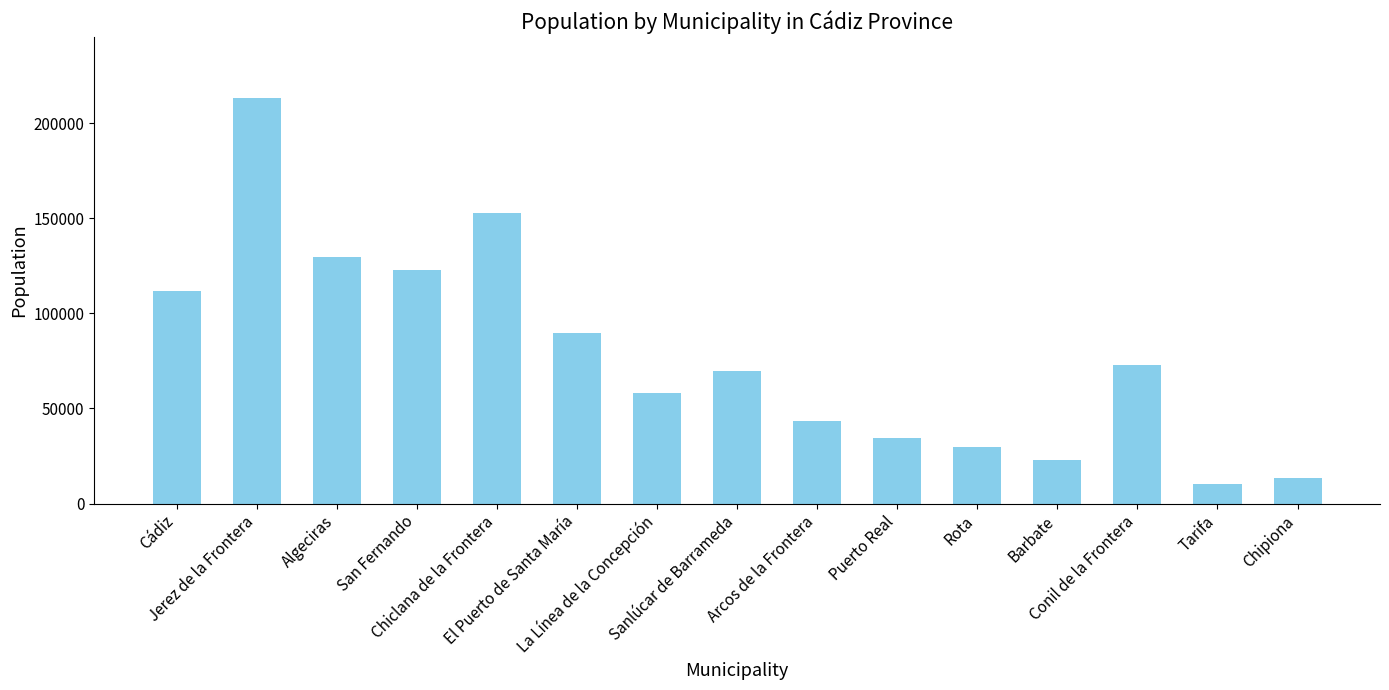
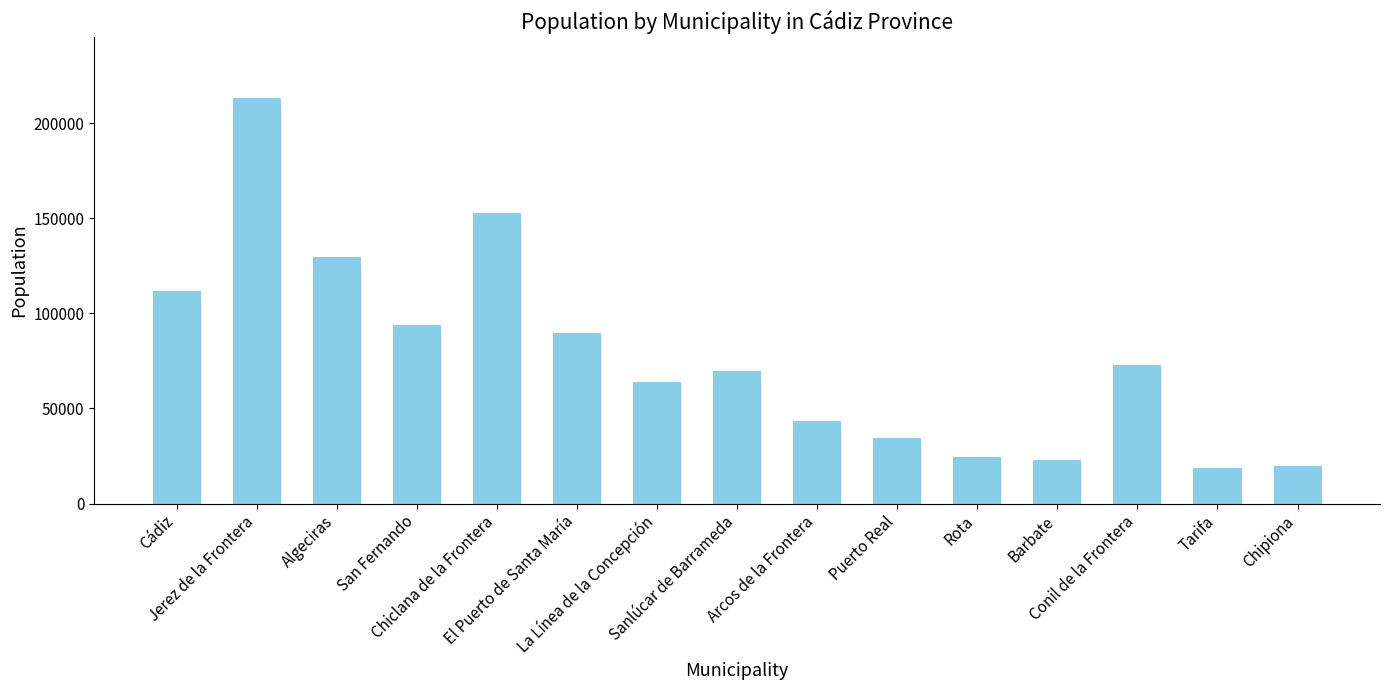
San Fernando: 123000 -> 94000
La Línea de la Concepción: 58000 -> 64000
Rota: 30000 -> 24000
Tarifa: 10000 -> 19000
Chipiona: 14000 -> 20000
